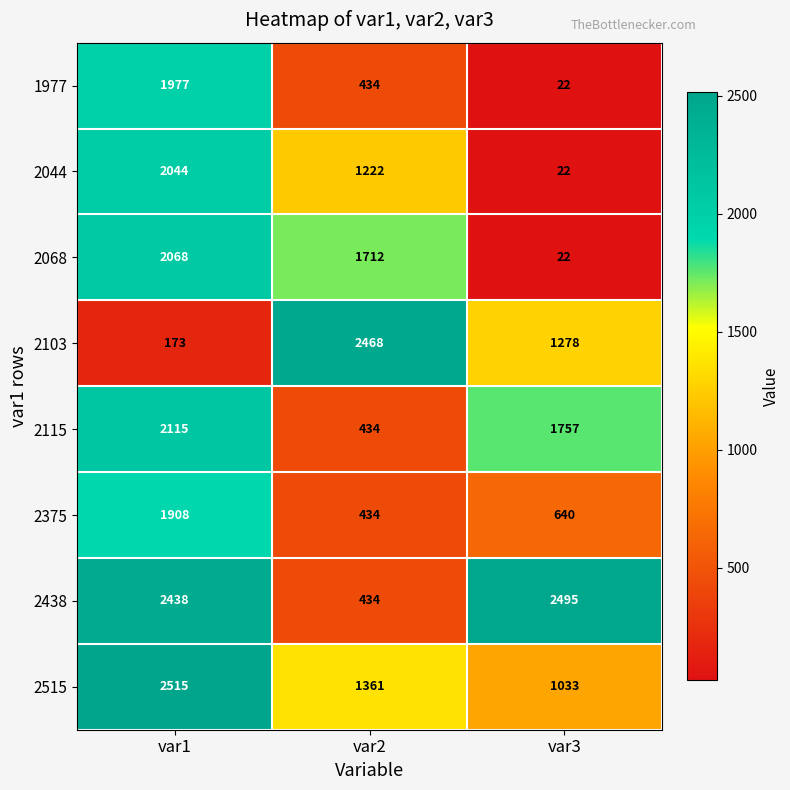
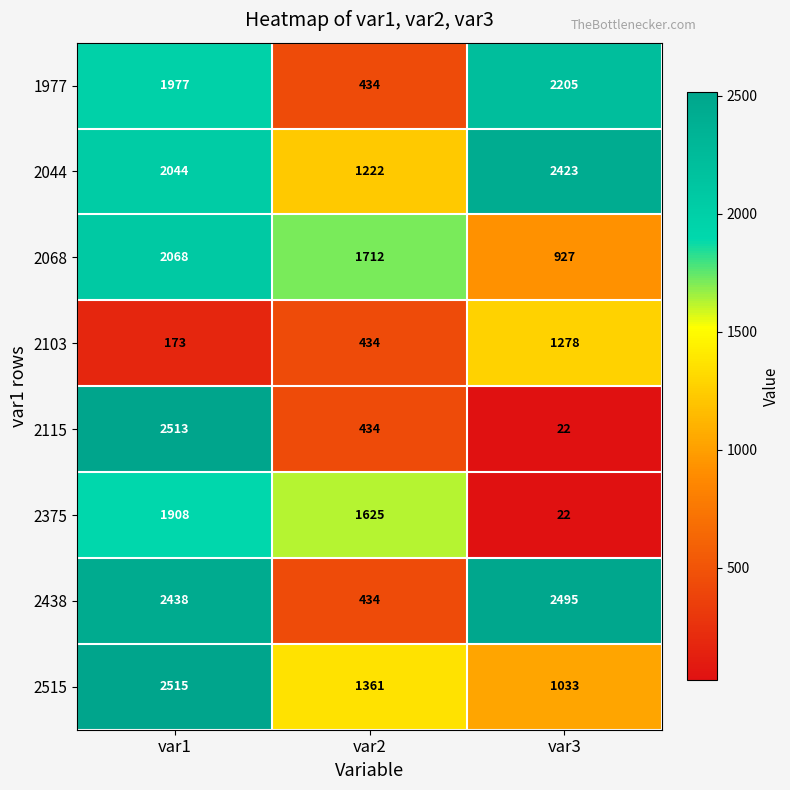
1977, var3: 22 -> 2205
2044, var3: 22 -> 2423
2068, var3: 22 -> 927
2103, var2: 2468 -> 434
2115, var1: 2115 -> 2513
2115, var3: 1757 -> 22
2375, var2: 434 -> 1625
2375, var3: 640 -> 22
